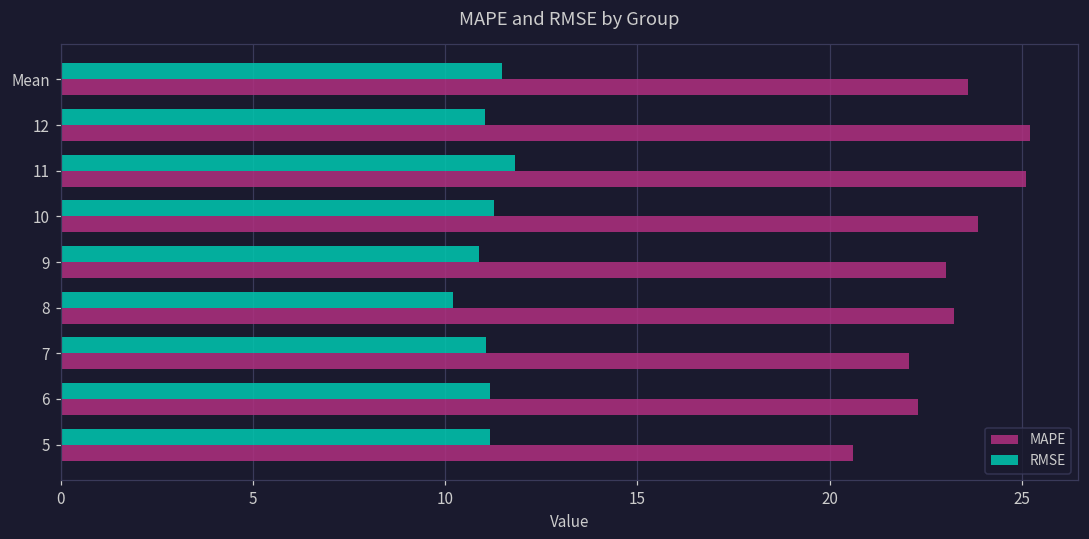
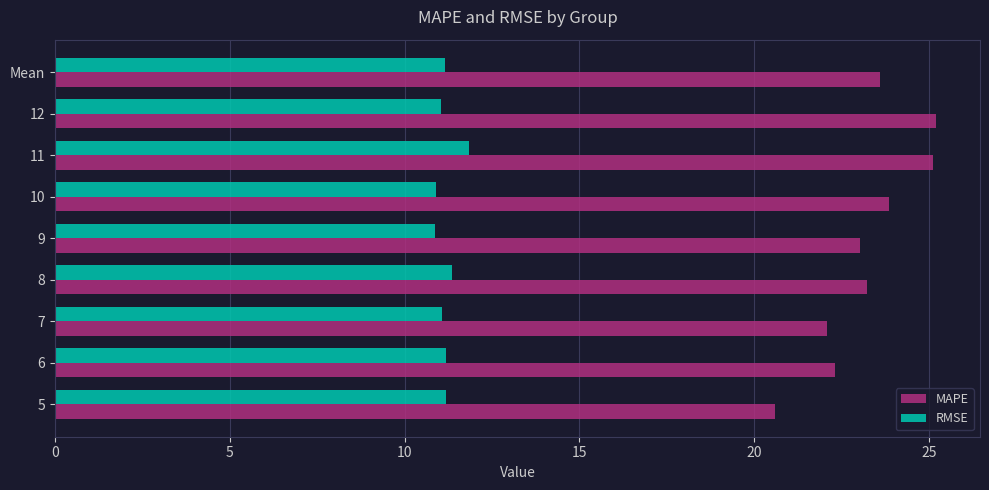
RMSE, Mean: 11.5 -> 11.2
RMSE, 10: 11.3 -> 10.9
RMSE, 8: 10.2 -> 11.4
